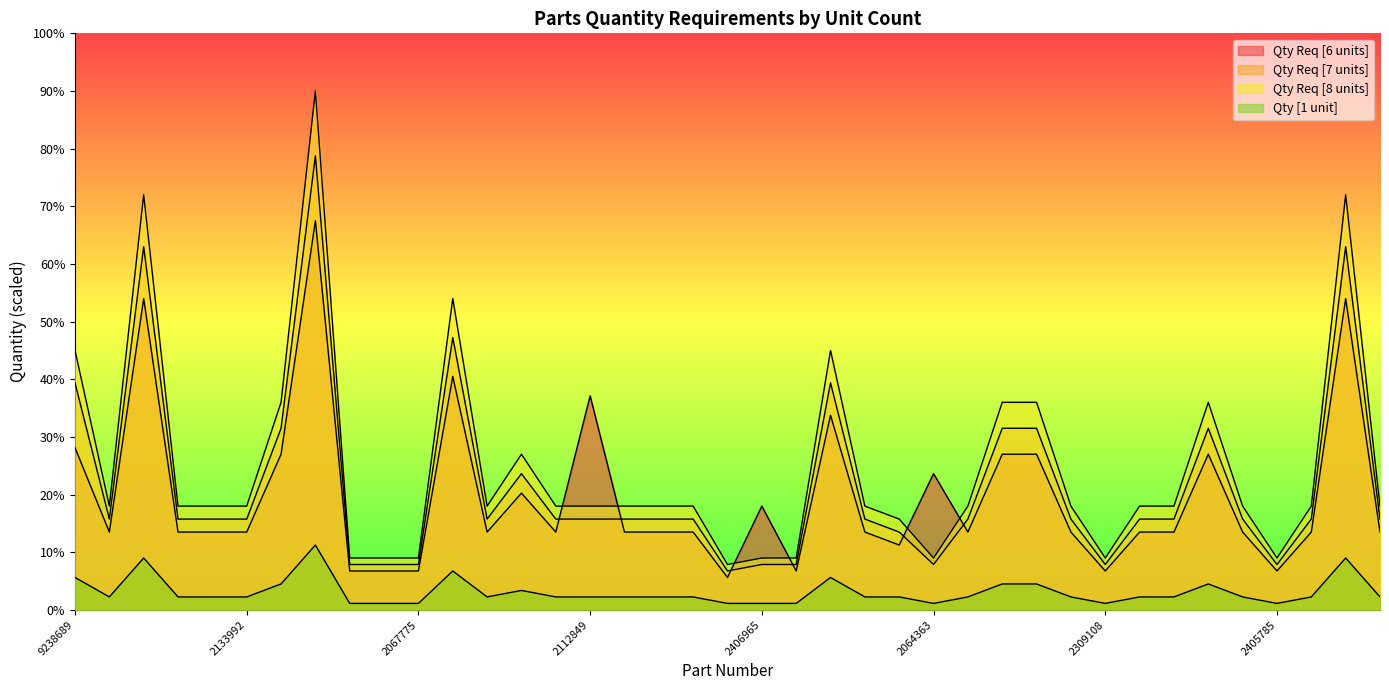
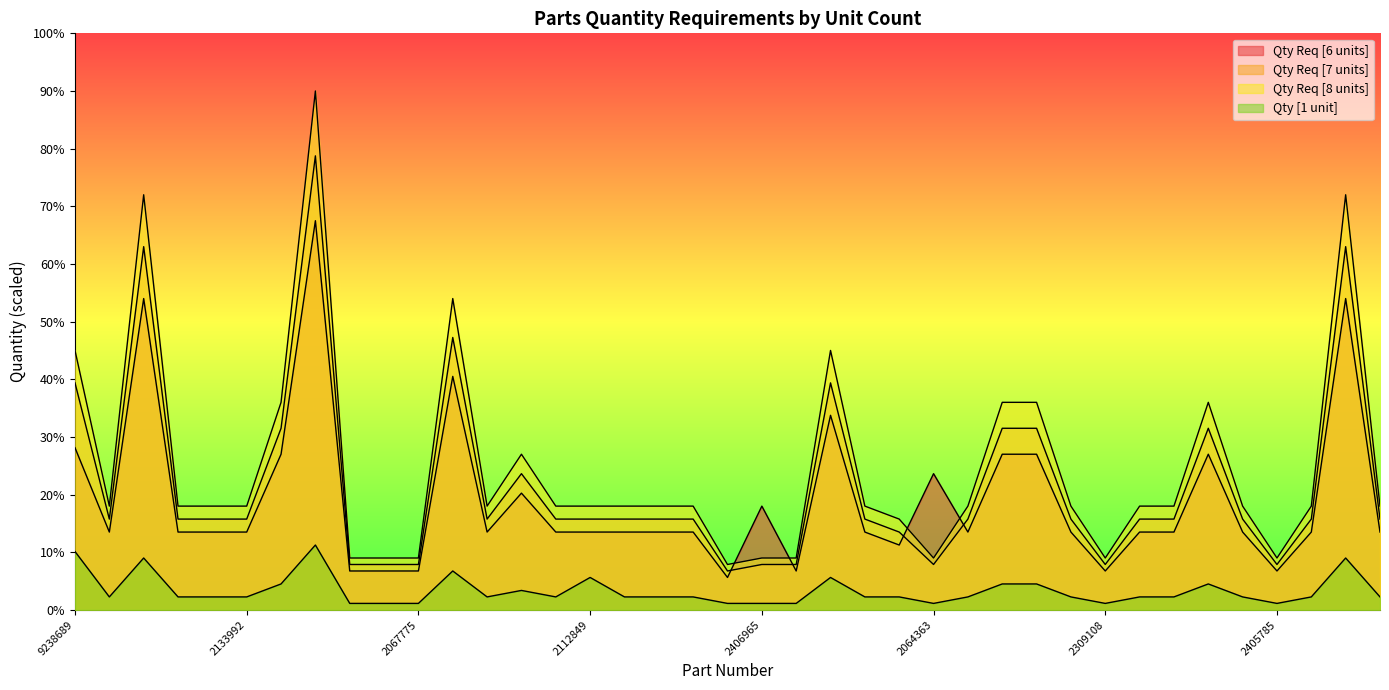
Qty [1 unit], 9238689: 6% -> 10%
Qty Req [6 units], 2112849: 37% -> 14%
Qty [1 unit], 2112849: 2% -> 6%
